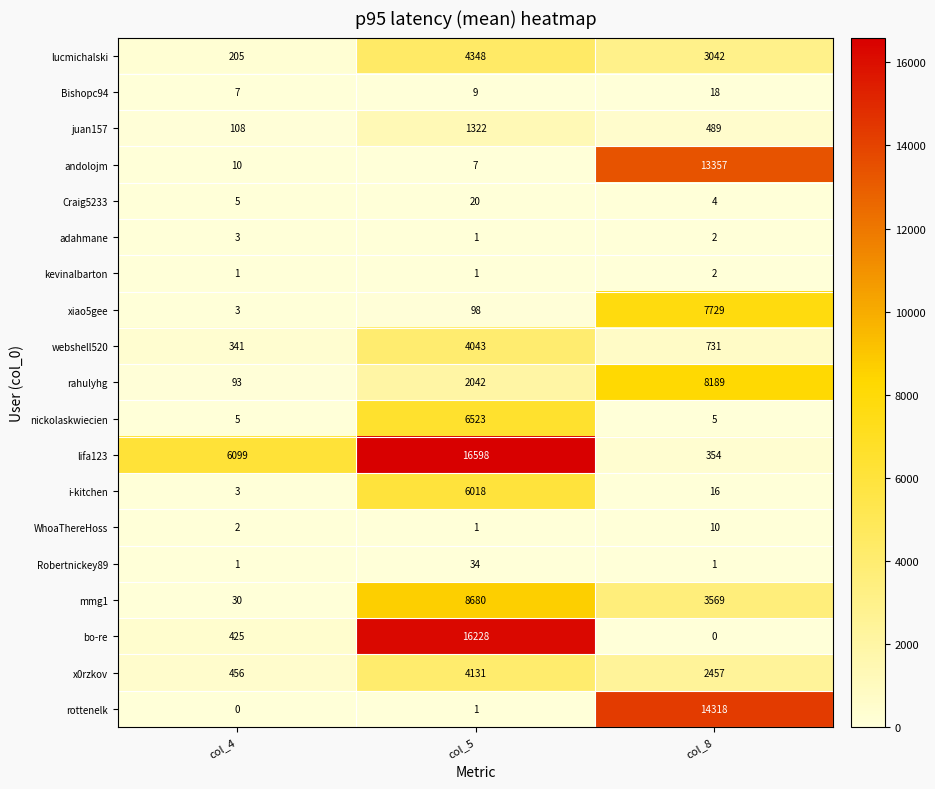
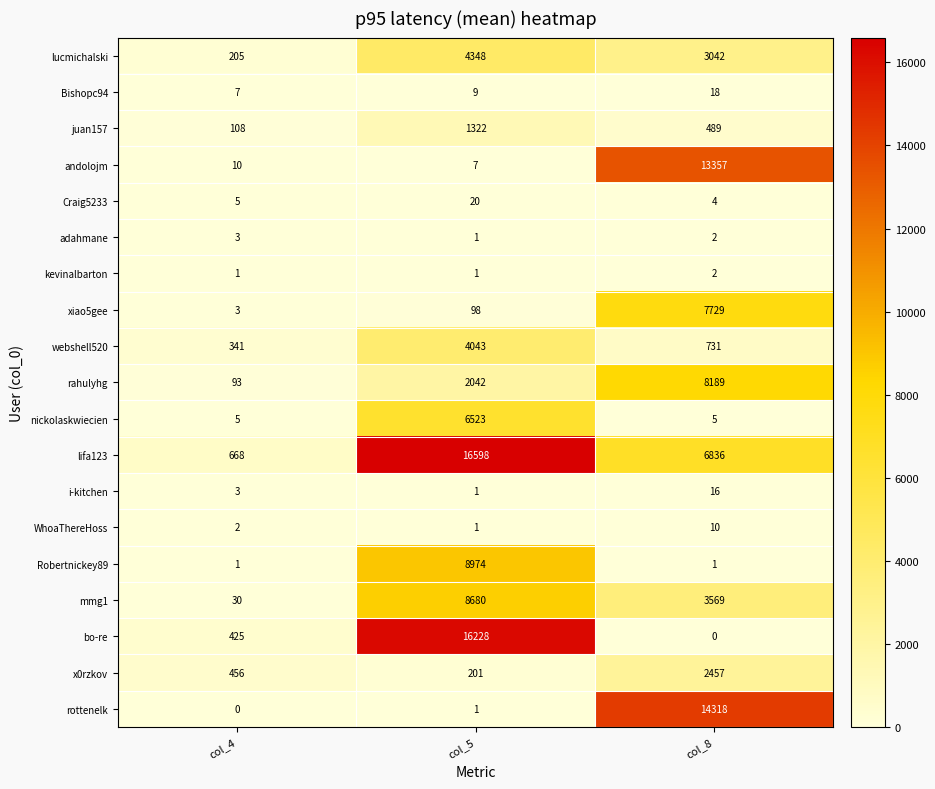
lifa123, col_4: 6099 -> 668
lifa123, col_8: 354 -> 6836
i-kitchen, col_5: 6018 -> 1
Robertnickey89, col_5: 34 -> 8974
x0rzkov, col_5: 4131 -> 201
